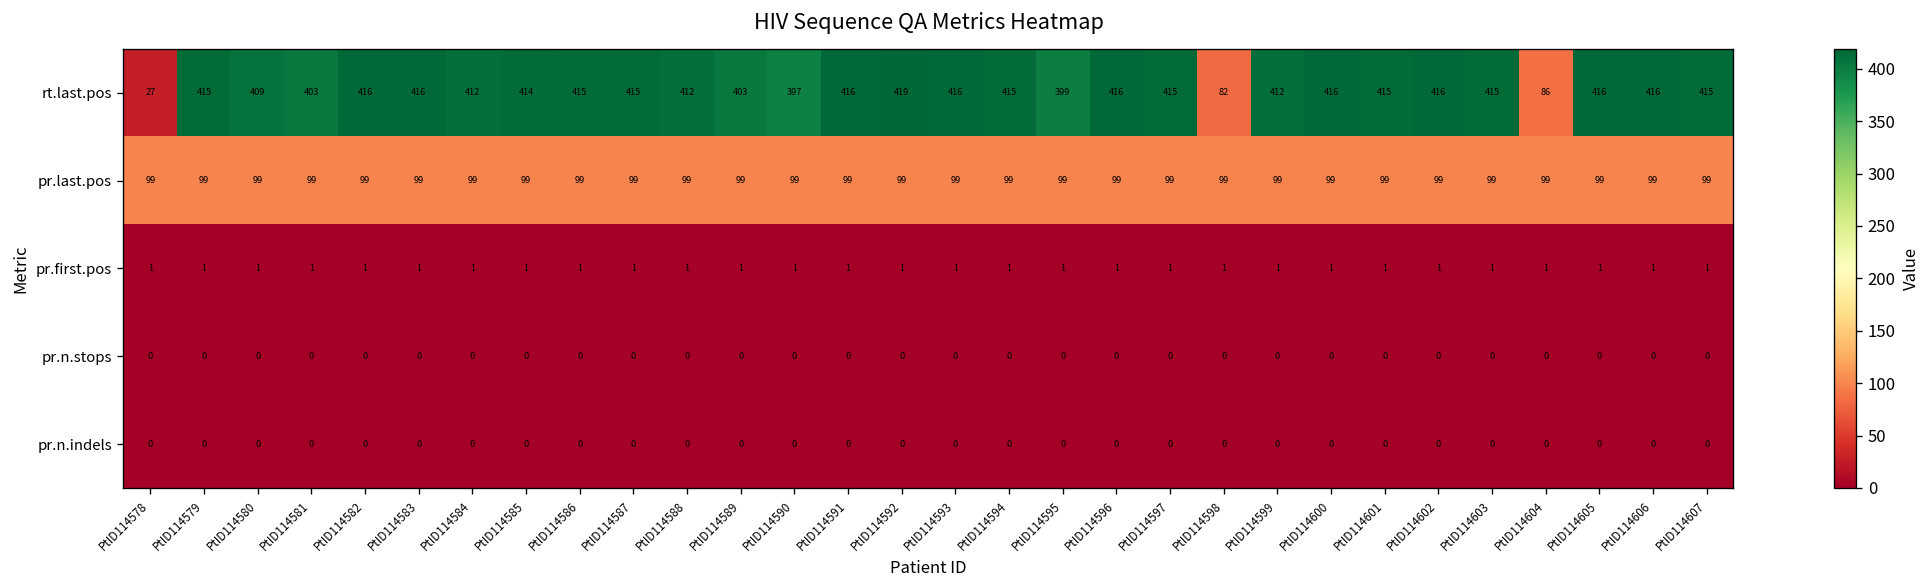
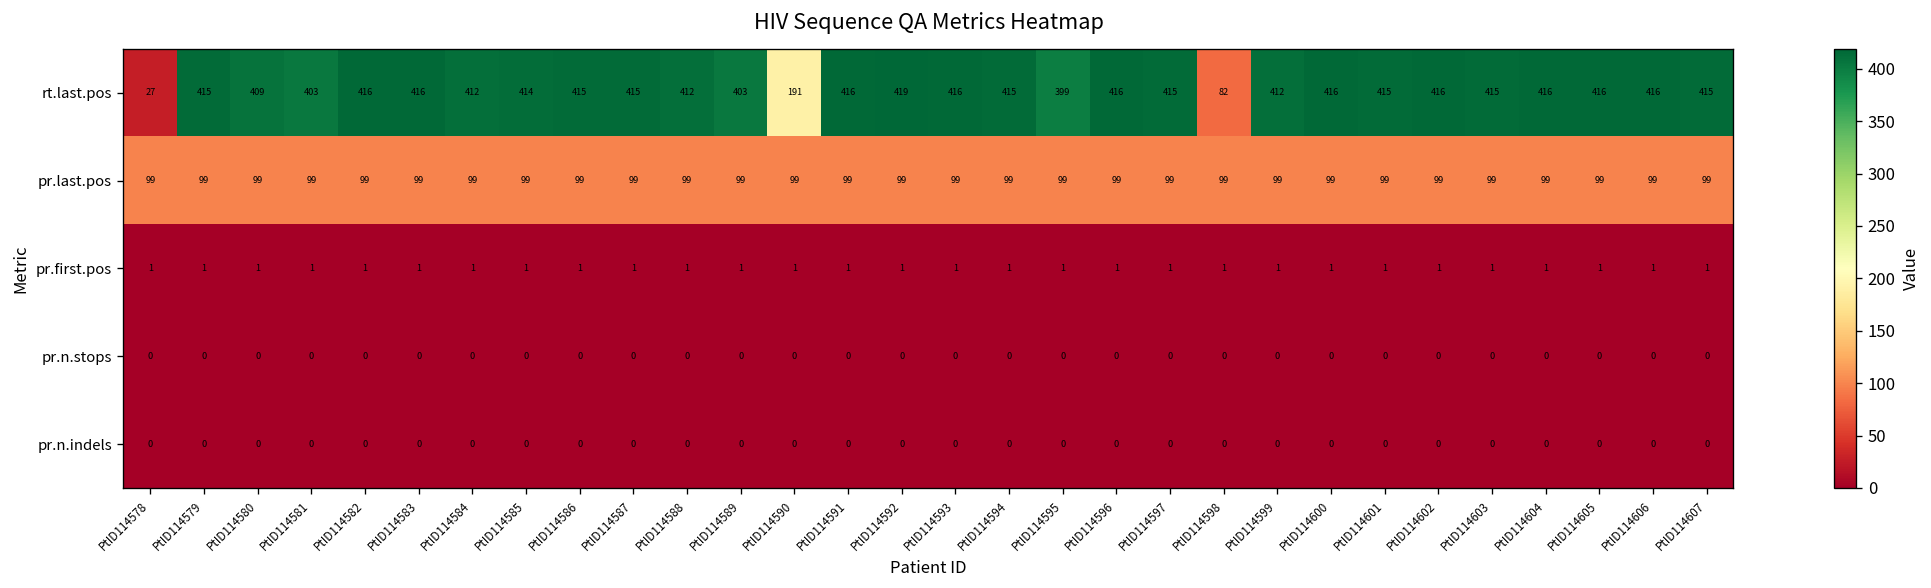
rt.last.pos, PtID114590: 397 -> 191
rt.last.pos, PtID114604: 86 -> 416
